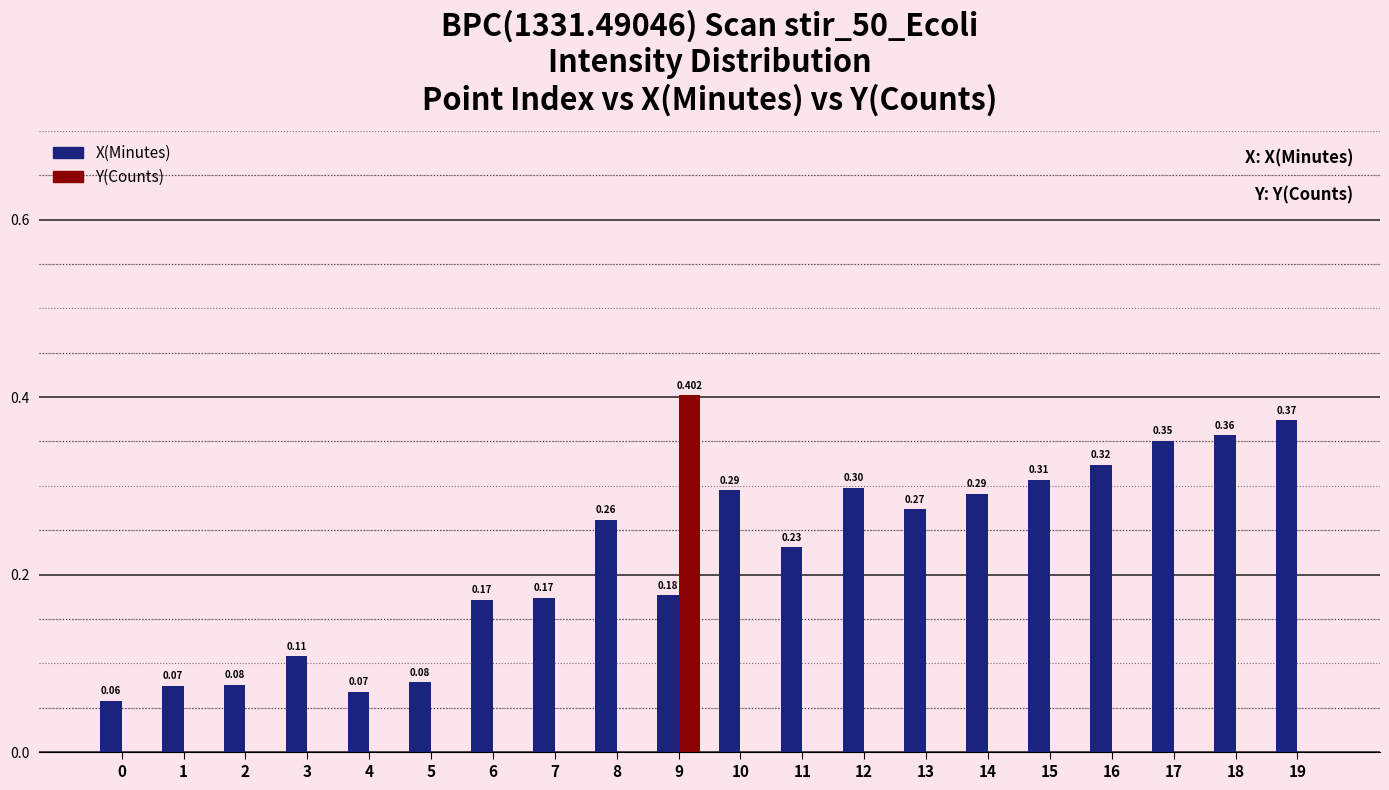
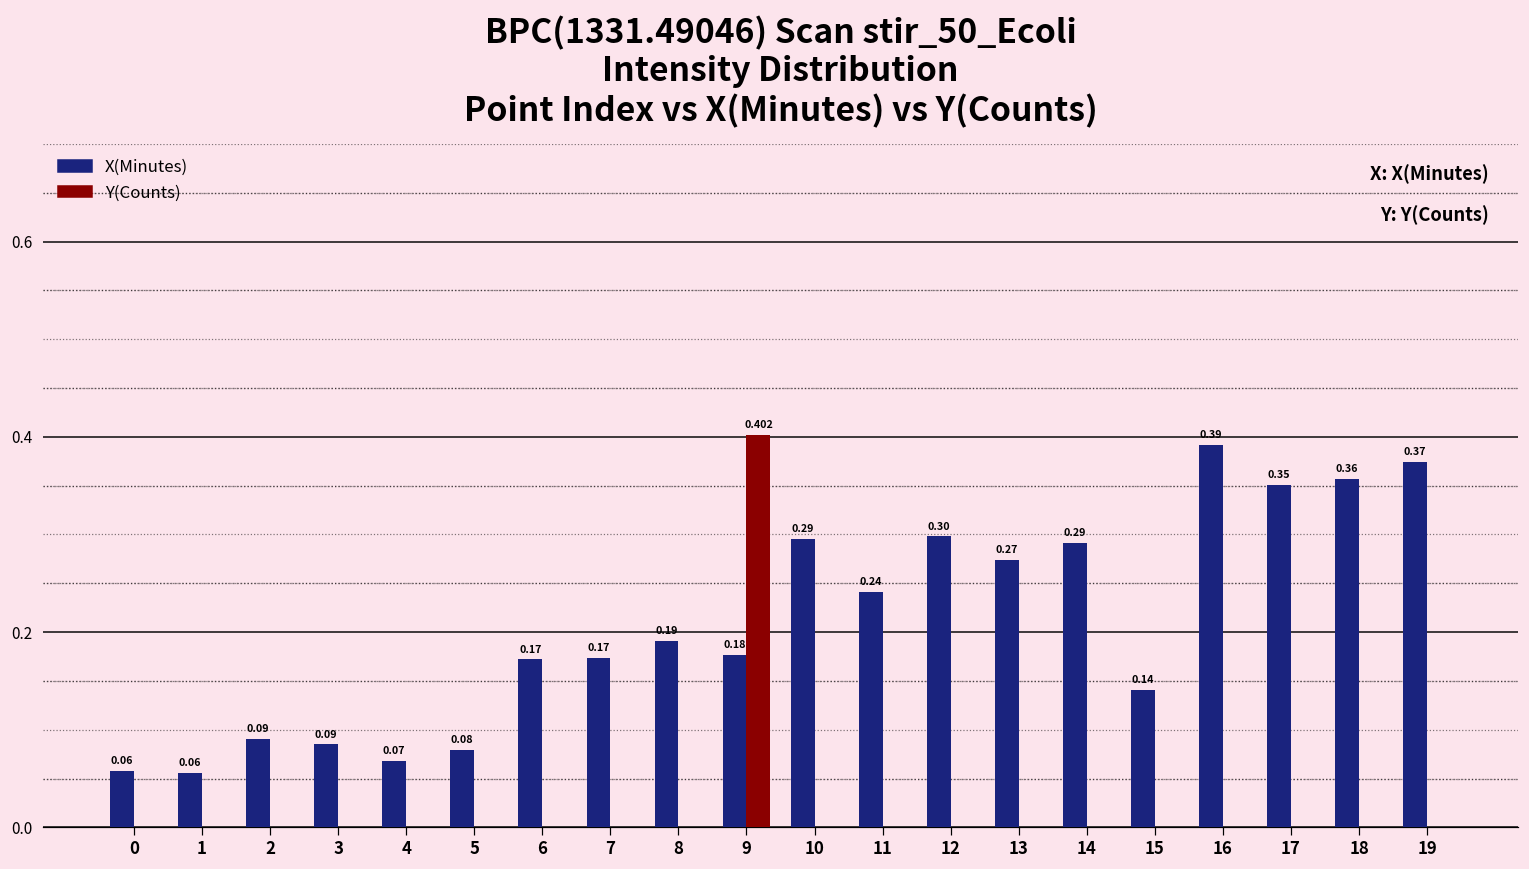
X(Minutes), 1: 0.07 -> 0.06
X(Minutes), 2: 0.08 -> 0.09
X(Minutes), 3: 0.11 -> 0.09
X(Minutes), 8: 0.26 -> 0.19
X(Minutes), 11: 0.23 -> 0.24
X(Minutes), 15: 0.31 -> 0.14
X(Minutes), 16: 0.32 -> 0.39
